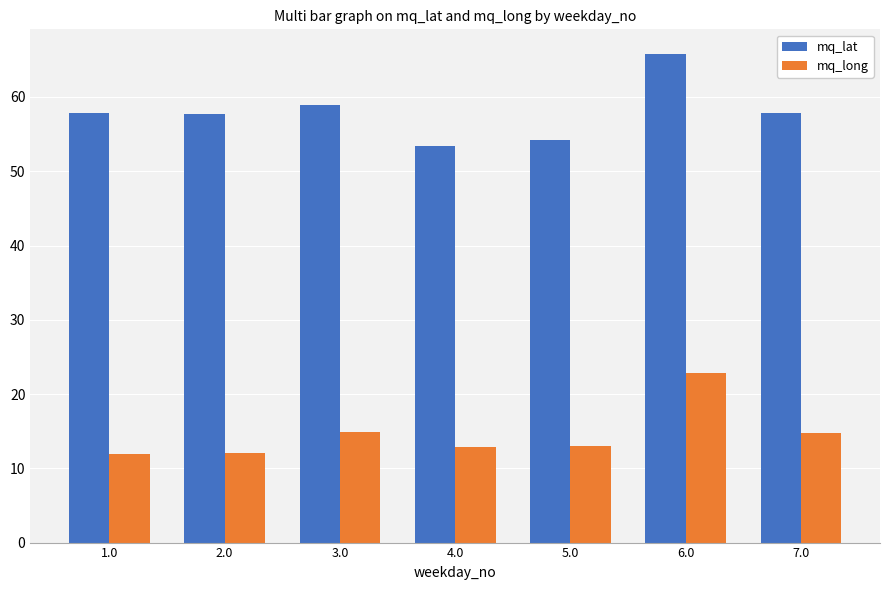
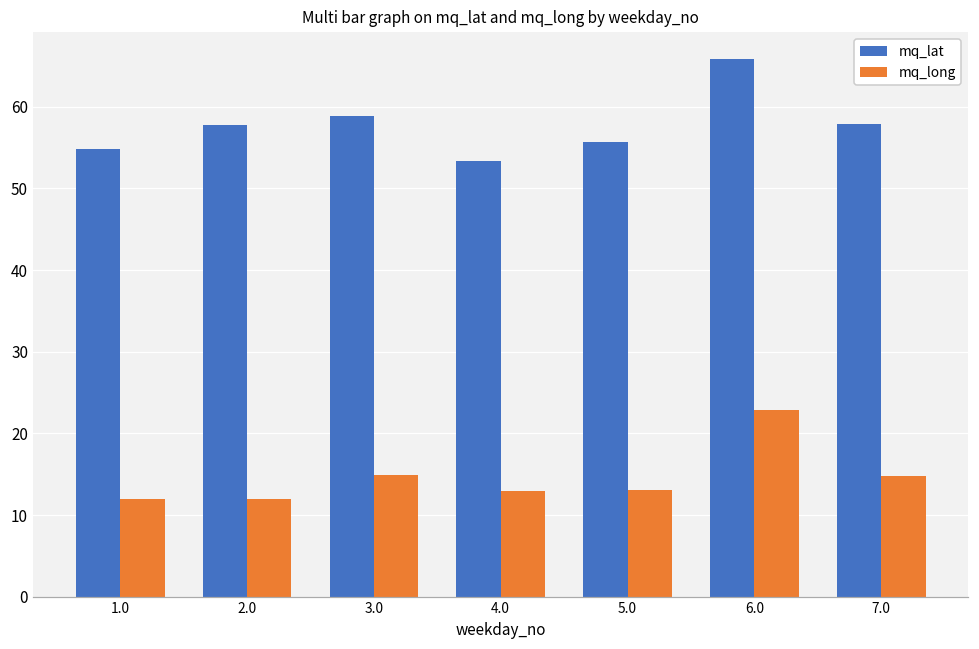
mq_lat, 1.0: 58 -> 55
mq_lat, 5.0: 54 -> 56
